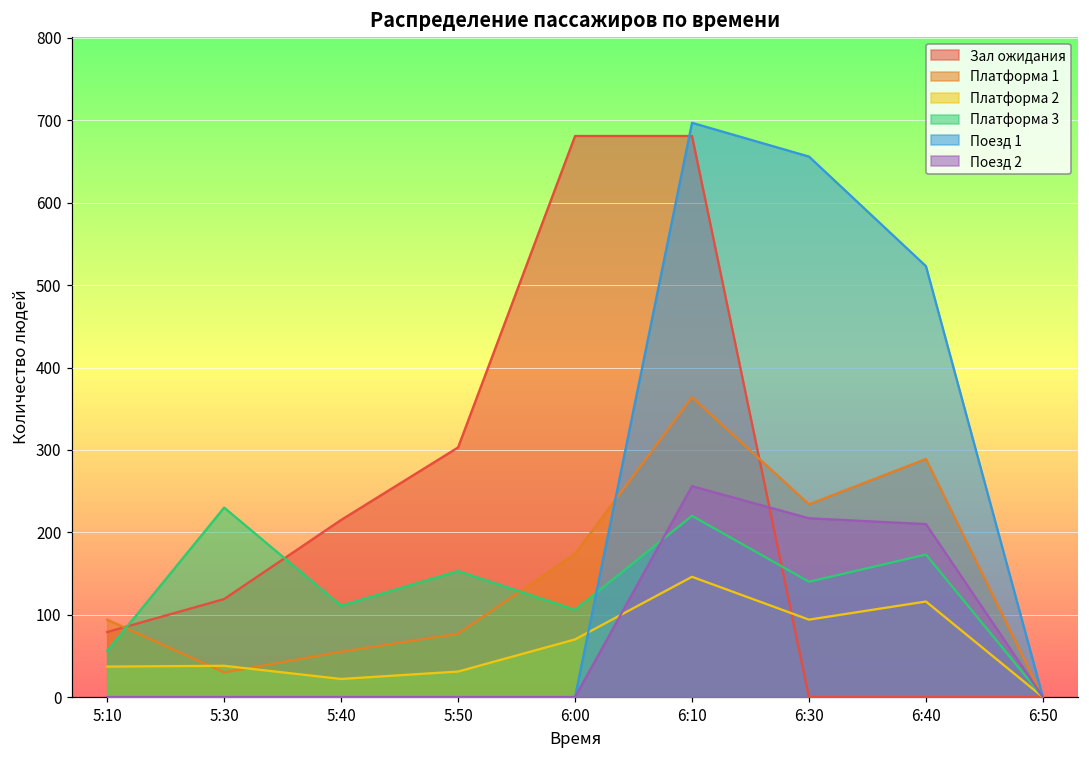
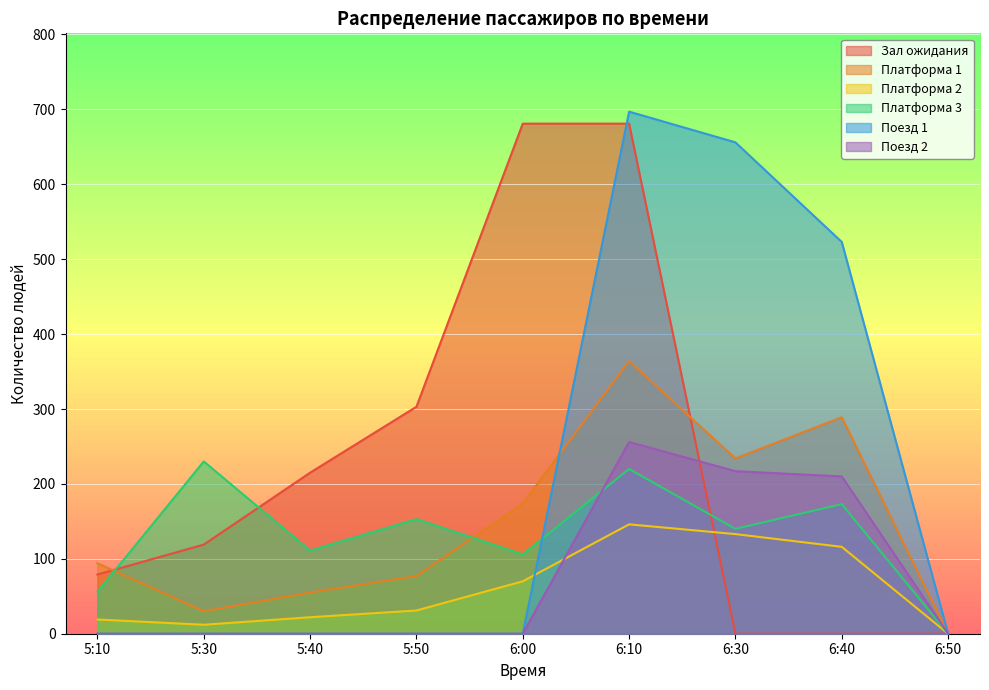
Платформа 2, 5:10: 40 -> 20
Платформа 2, 5:30: 40 -> 10
Платформа 2, 6:30: 90 -> 130
